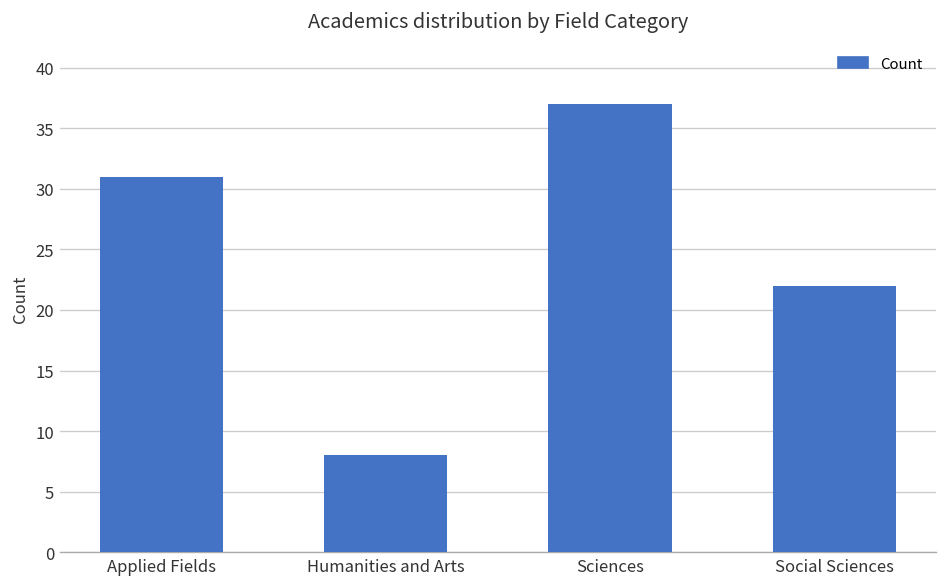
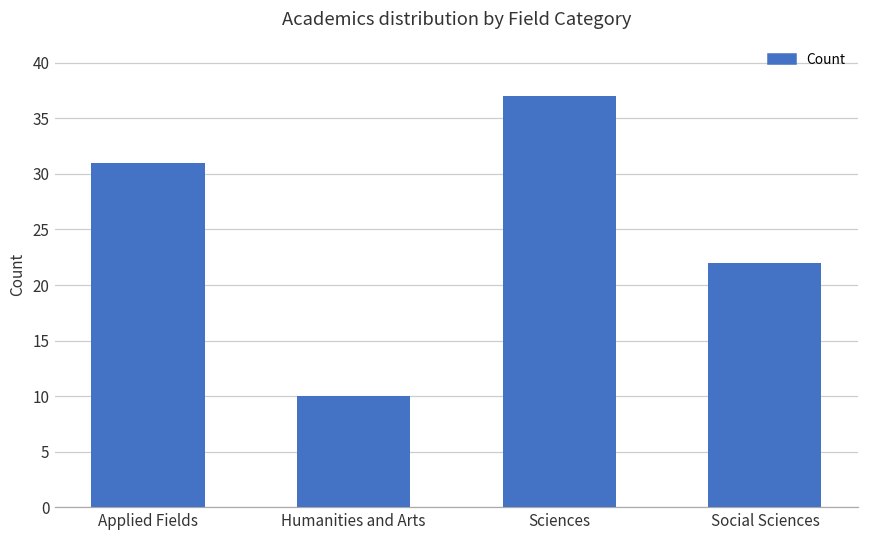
Humanities and Arts: 8 -> 10
